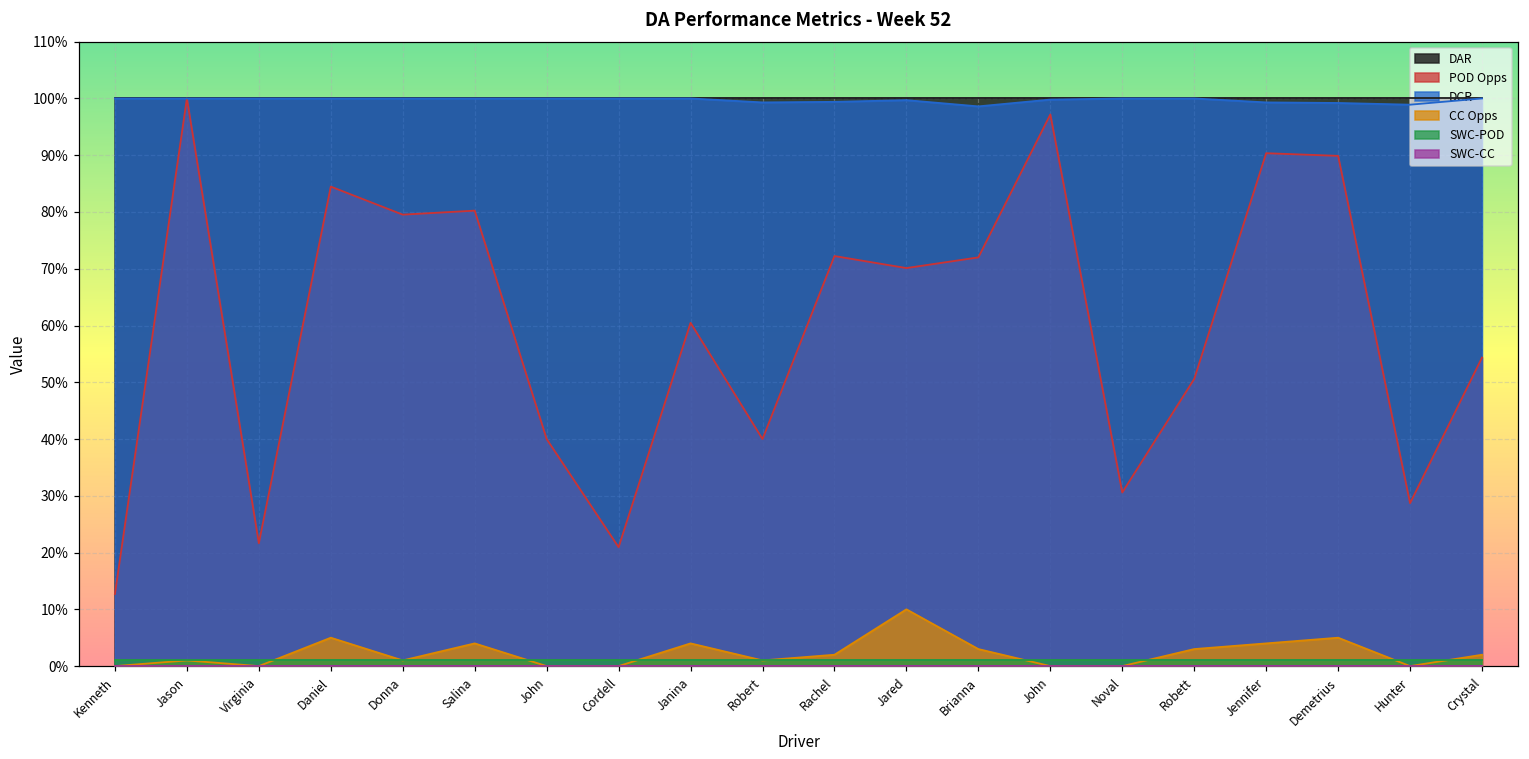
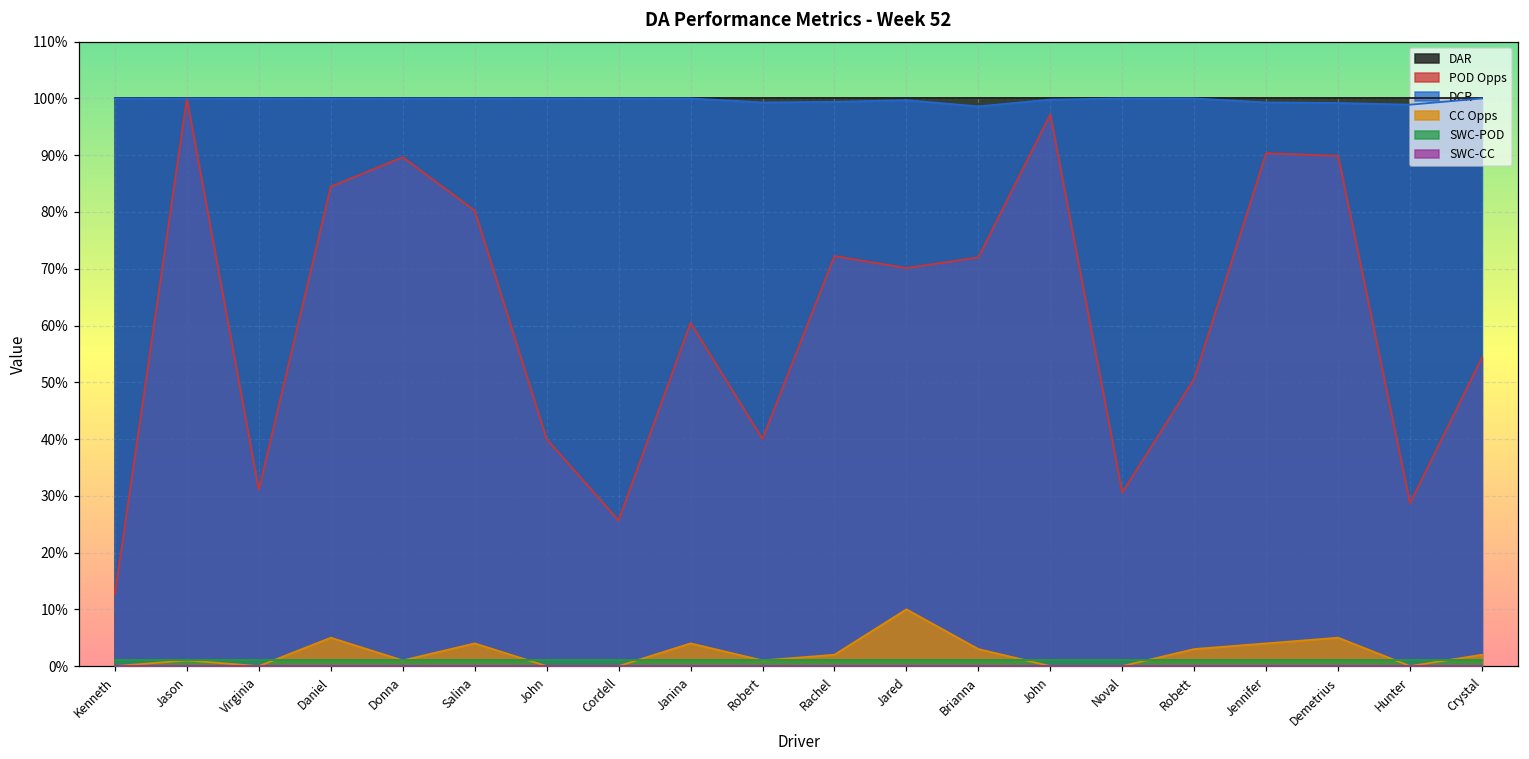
POD Opps, Virginia: 22% -> 31%
POD Opps, Donna: 80% -> 90%
POD Opps, Cordell: 21% -> 26%
